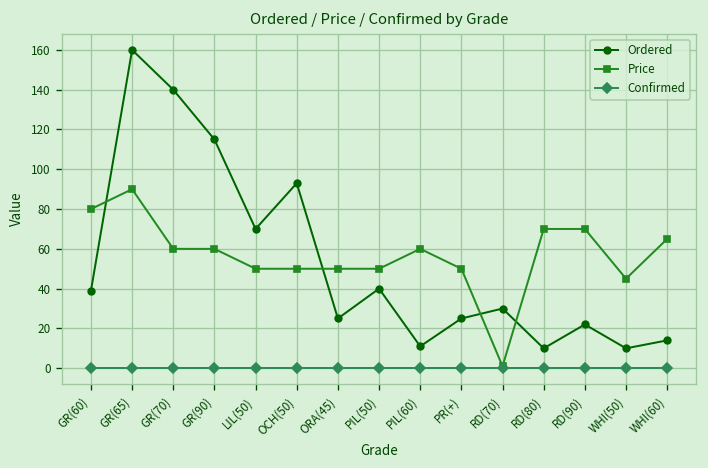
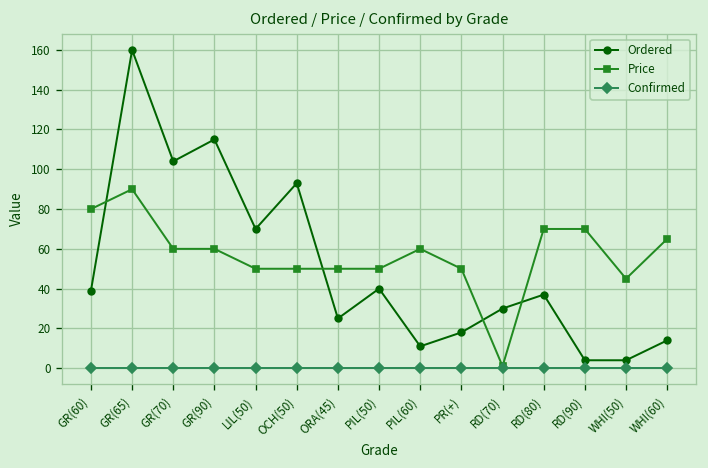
Ordered, GR(70): 140 -> 104
Ordered, PR(+): 25 -> 18
Ordered, RD(80): 10 -> 37
Ordered, RD(90): 22 -> 4
Ordered, WHI(50): 10 -> 4
